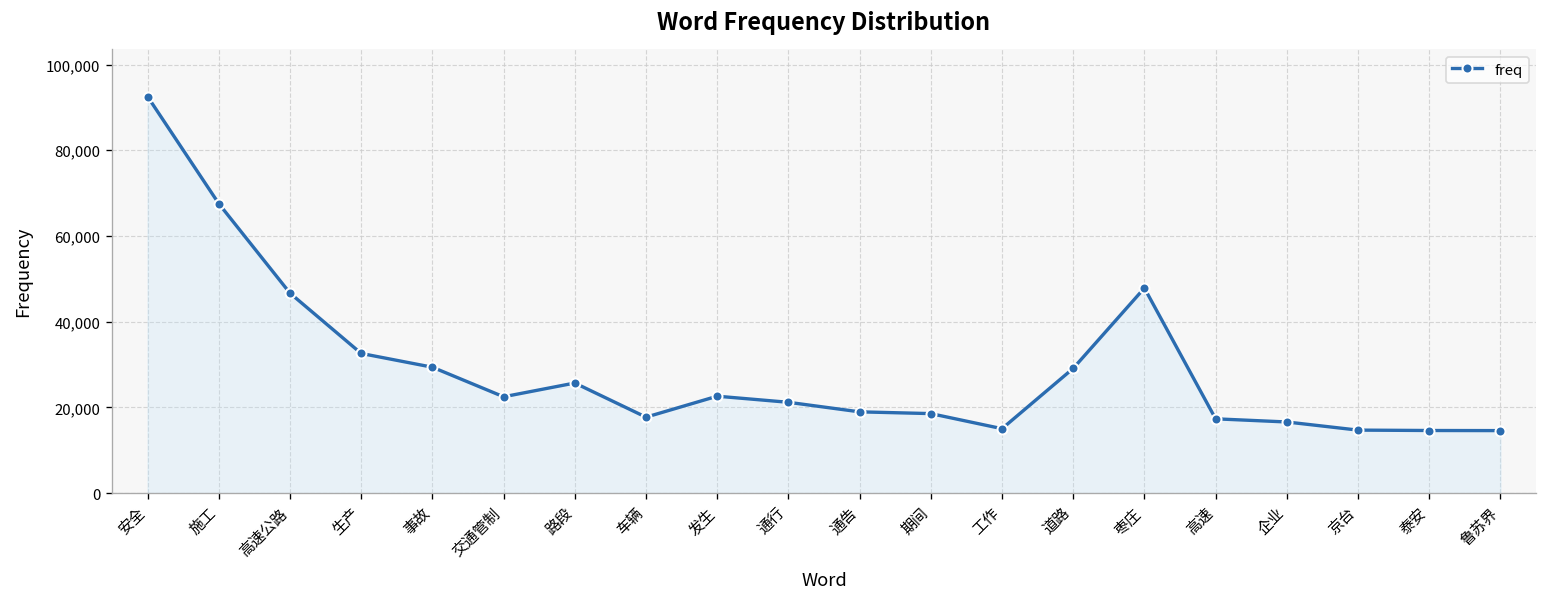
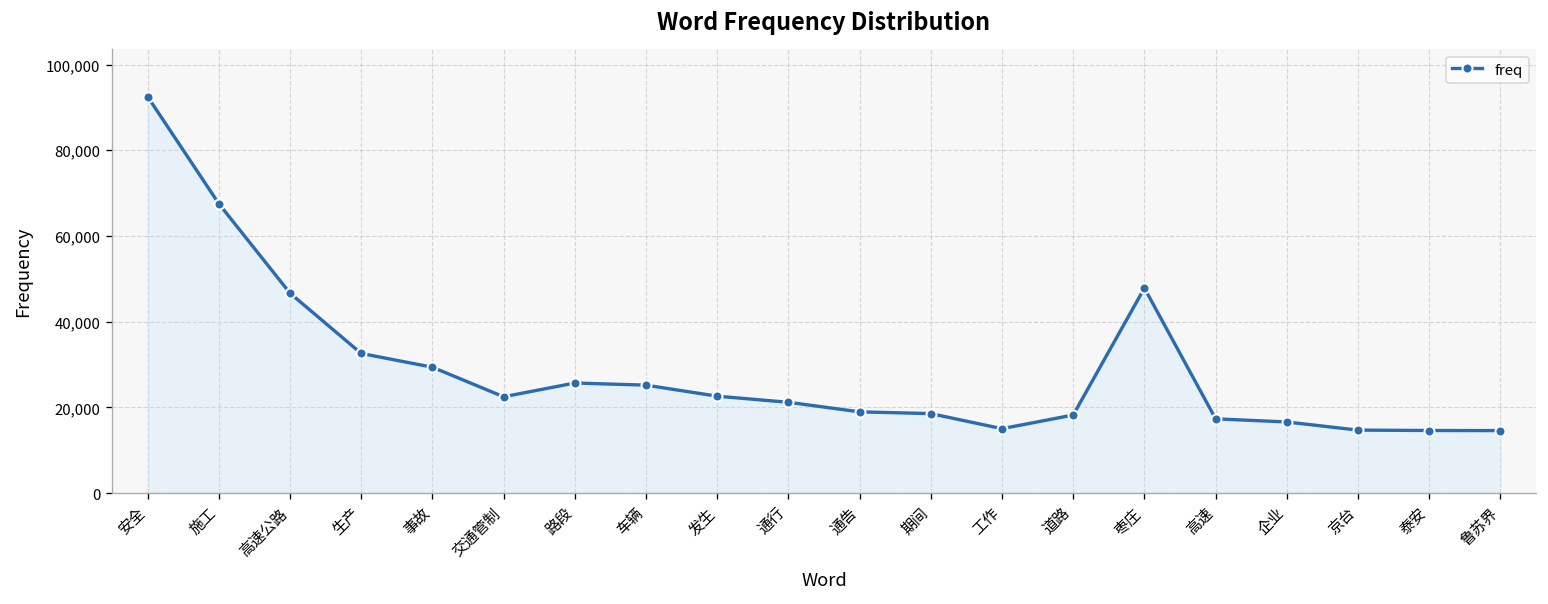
车辆: 18,000 -> 25,000
道路: 29,000 -> 18,000
